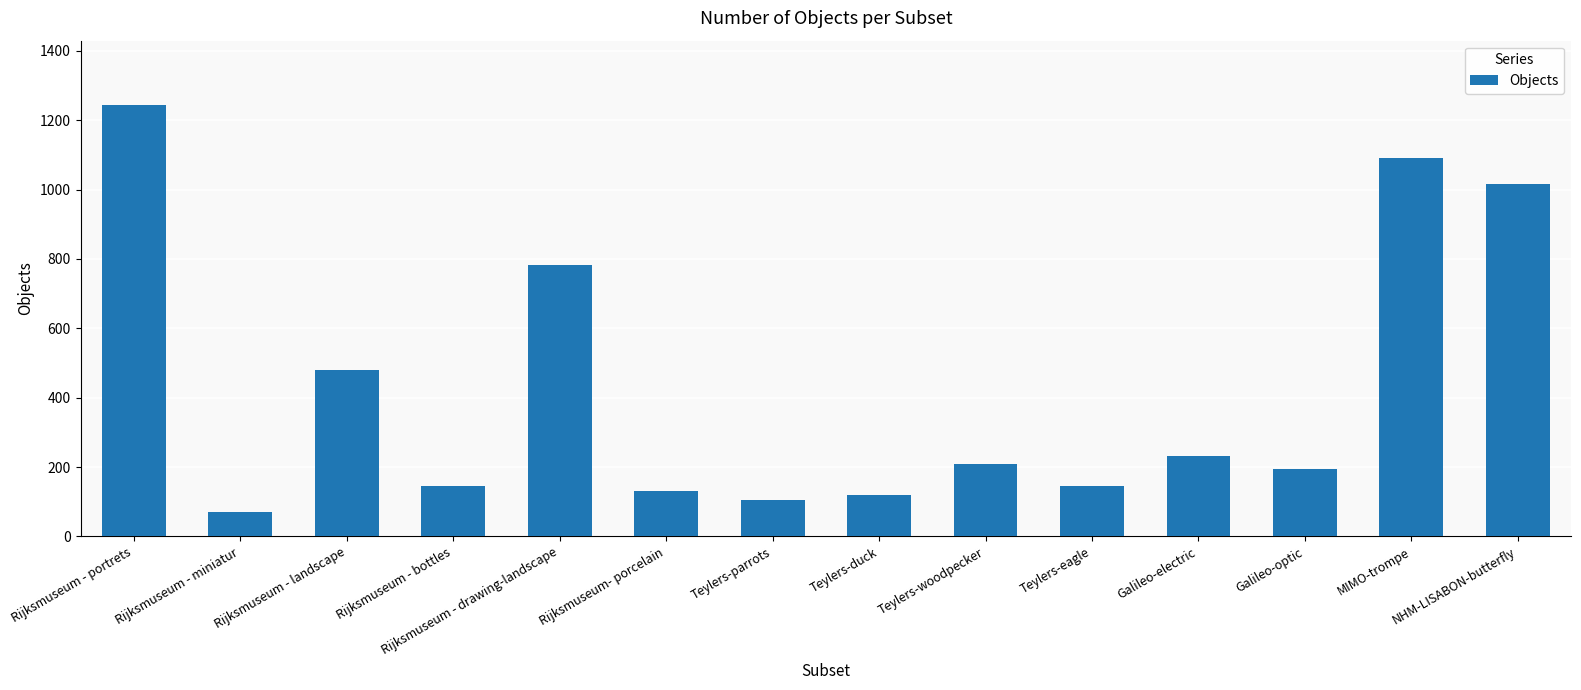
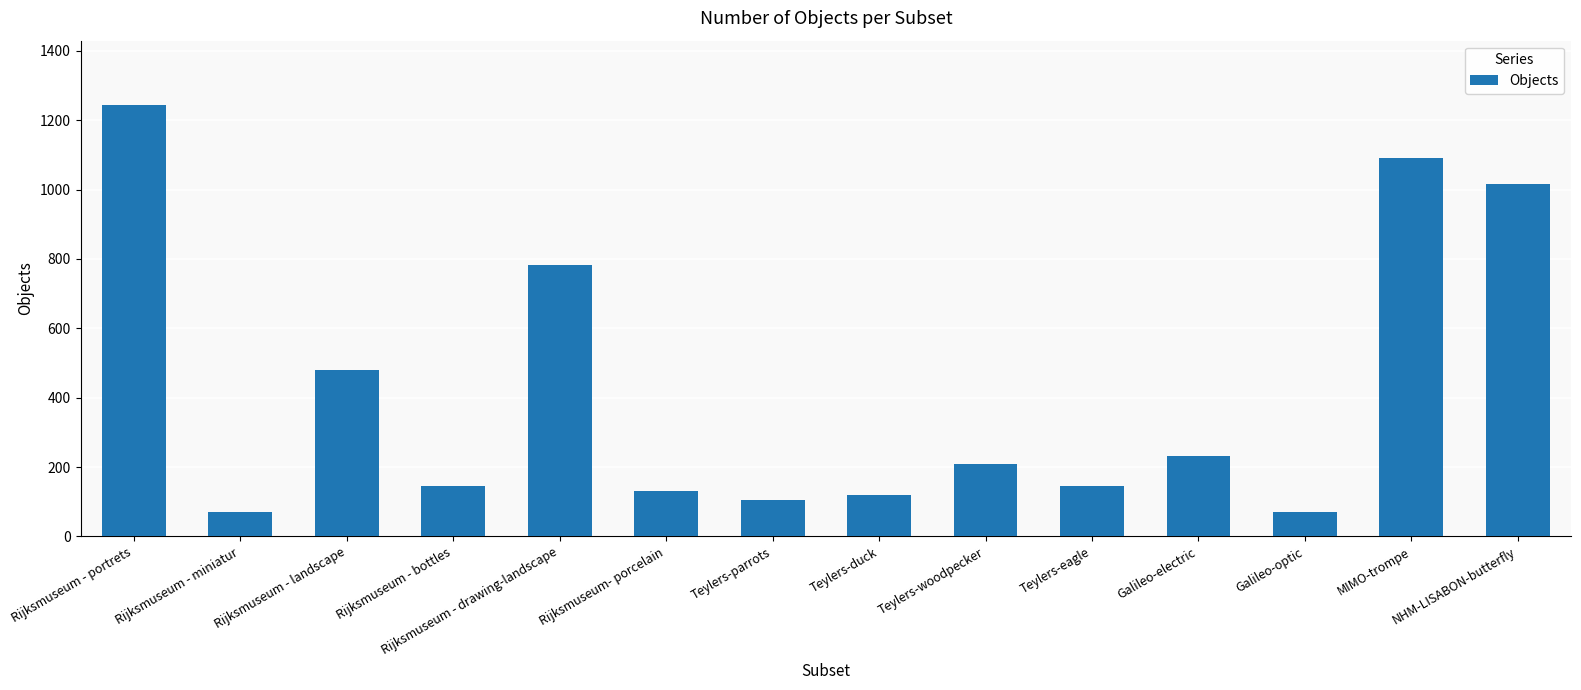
Galileo-optic: 200 -> 70
